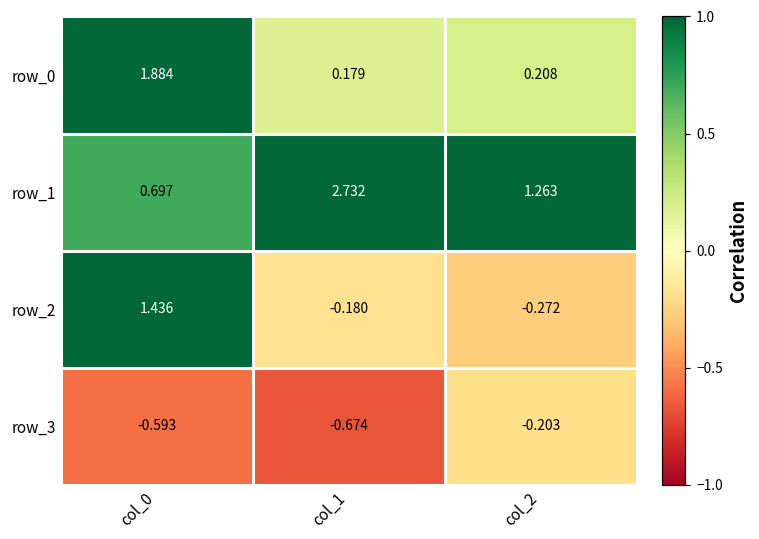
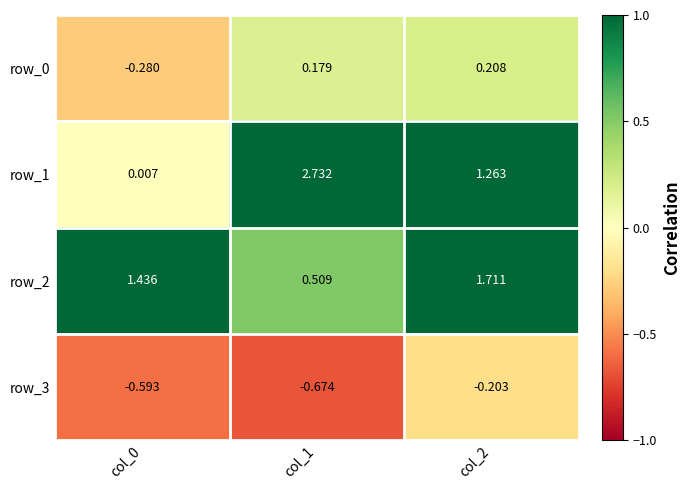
row_0, col_0: 1.884 -> -0.280
row_1, col_0: 0.697 -> 0.007
row_2, col_1: -0.180 -> 0.509
row_2, col_2: -0.272 -> 1.711
